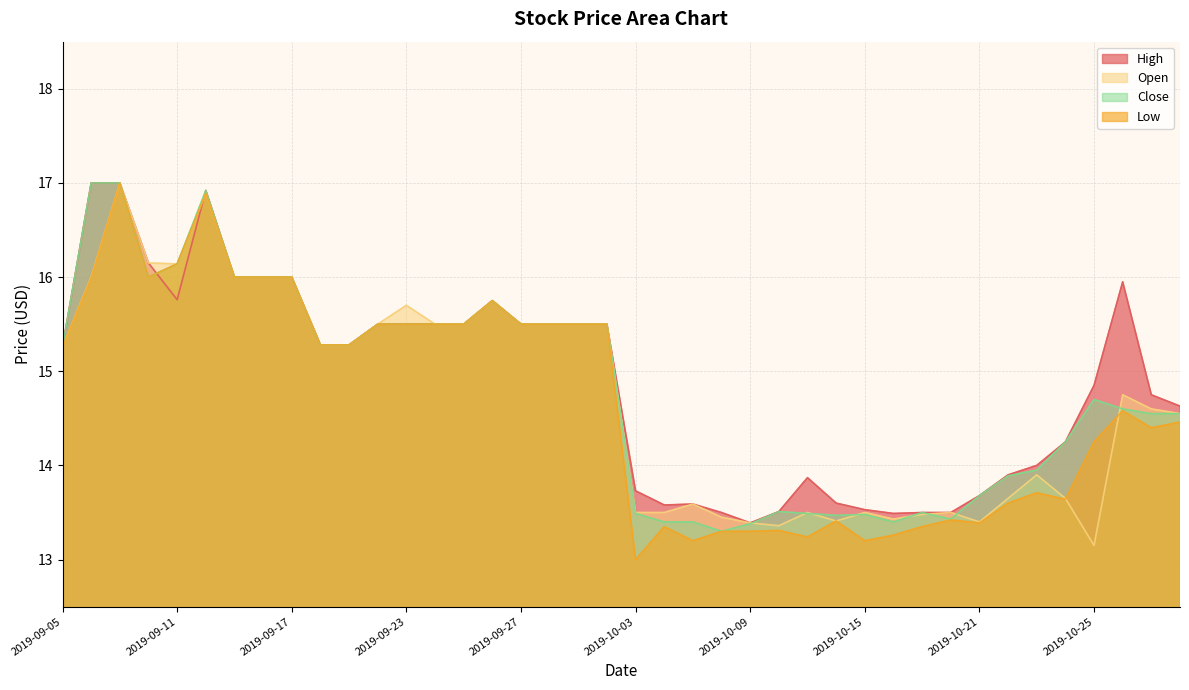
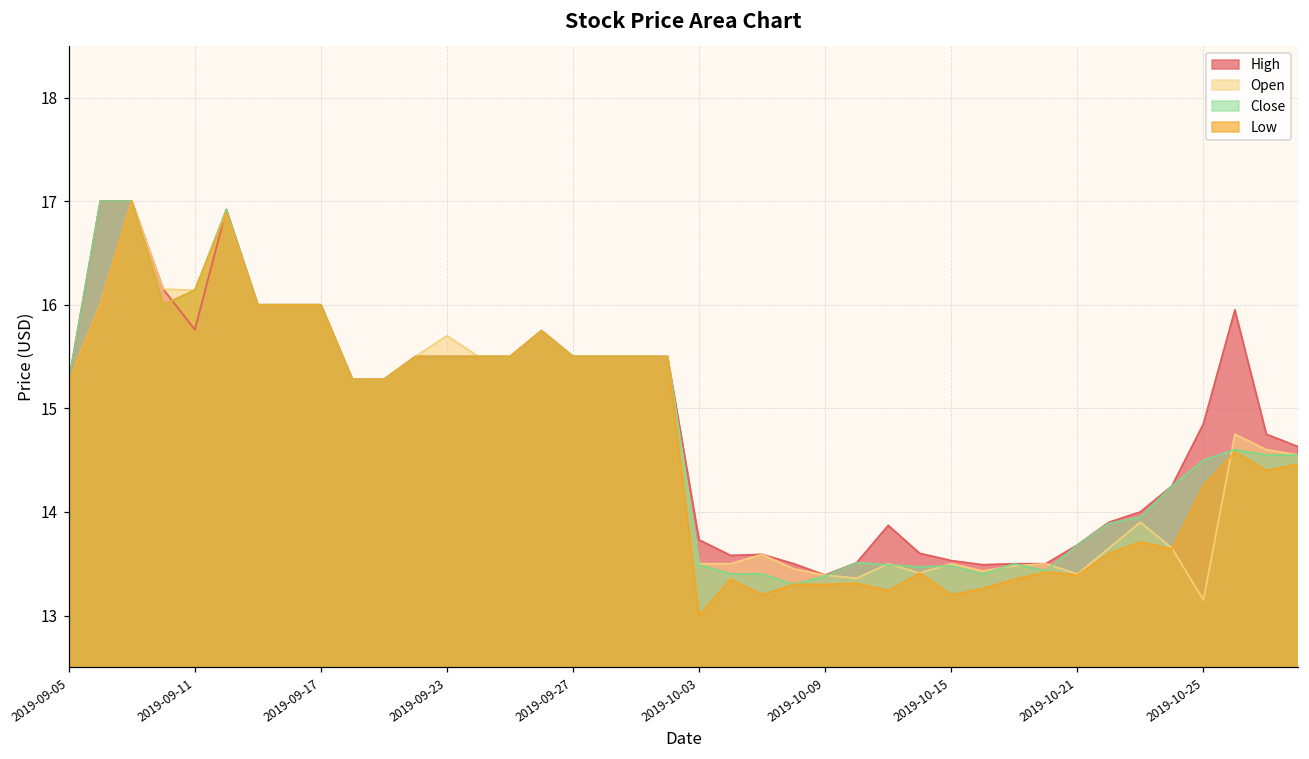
Close, 2019-10-25: 14.7 -> 14.5
